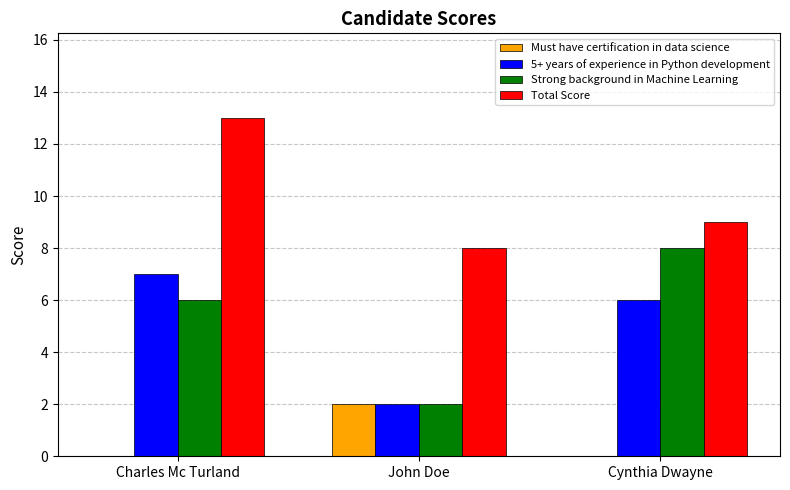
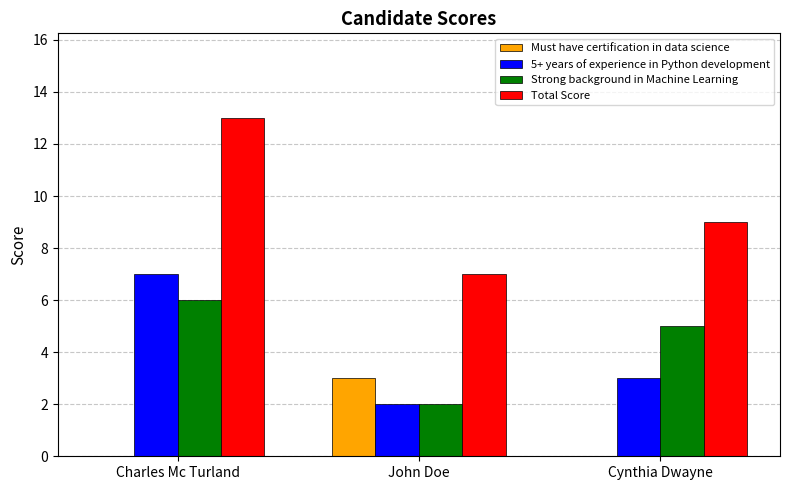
Must have certification in data science, John Doe: 2 -> 3
Total Score, John Doe: 8 -> 7
5+ years of experience in Python development, Cynthia Dwayne: 6 -> 3
Strong background in Machine Learning, Cynthia Dwayne: 8 -> 5
